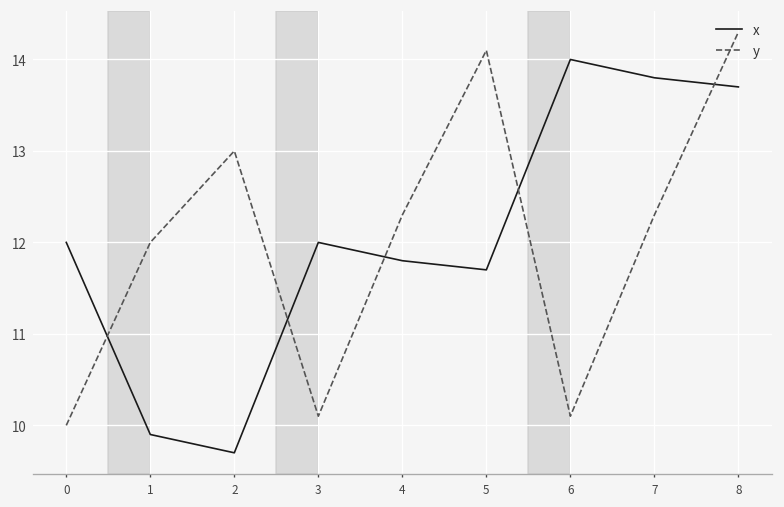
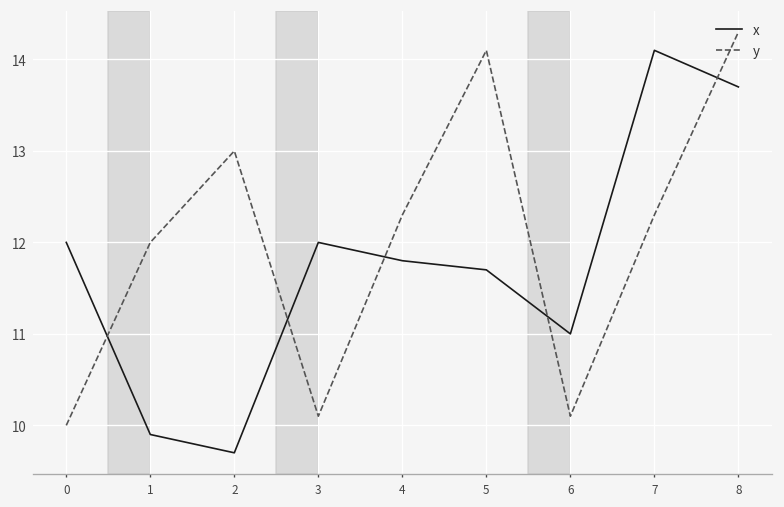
x, 6: 14 -> 11
x, 7: 13.8 -> 14.1
